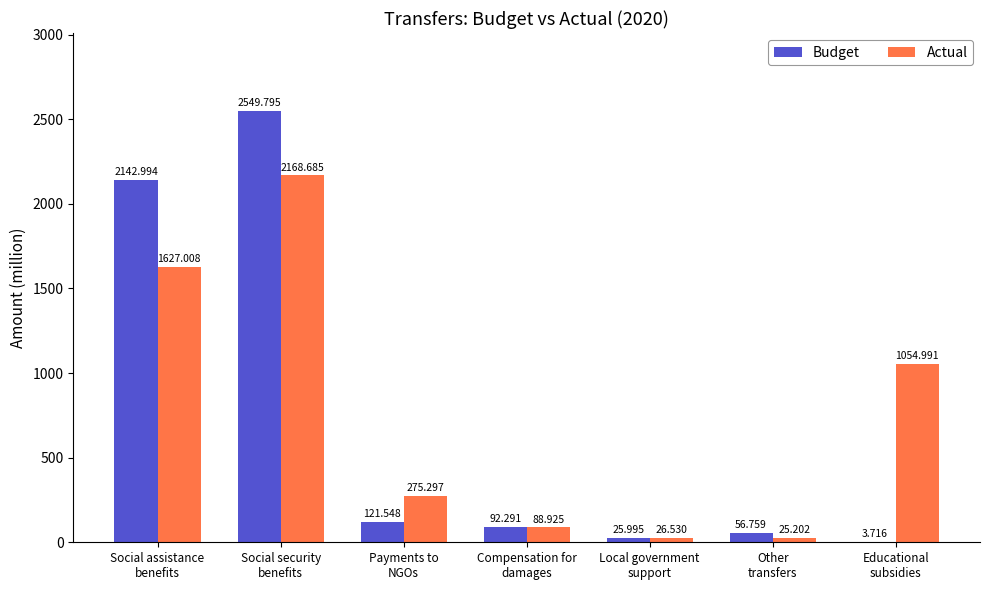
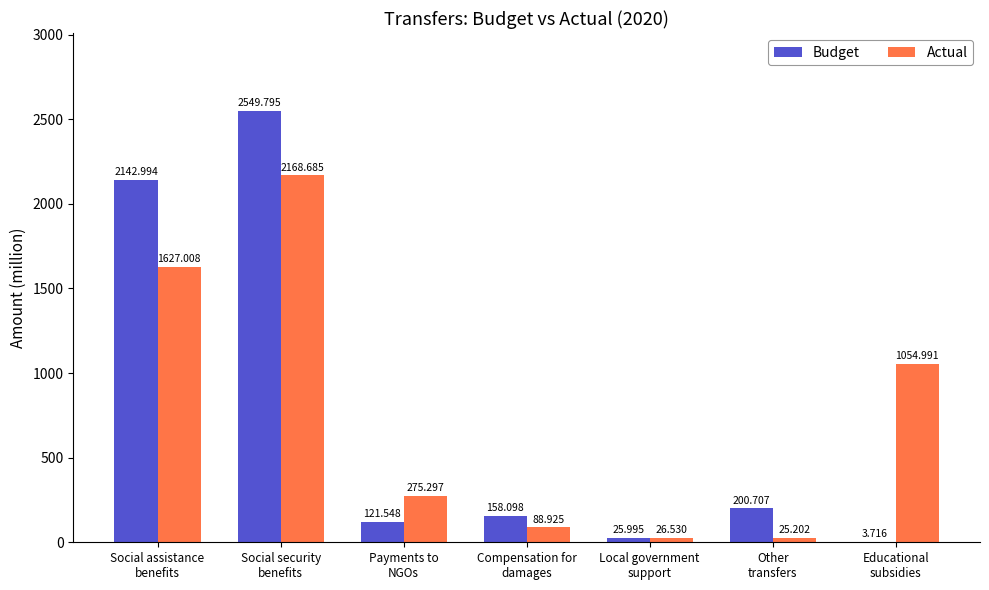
Budget, Compensation for damages: 92.291 -> 158.098
Budget, Other transfers: 56.759 -> 200.707
